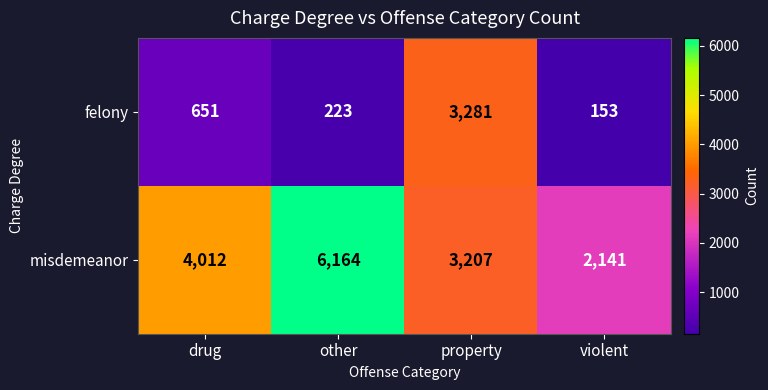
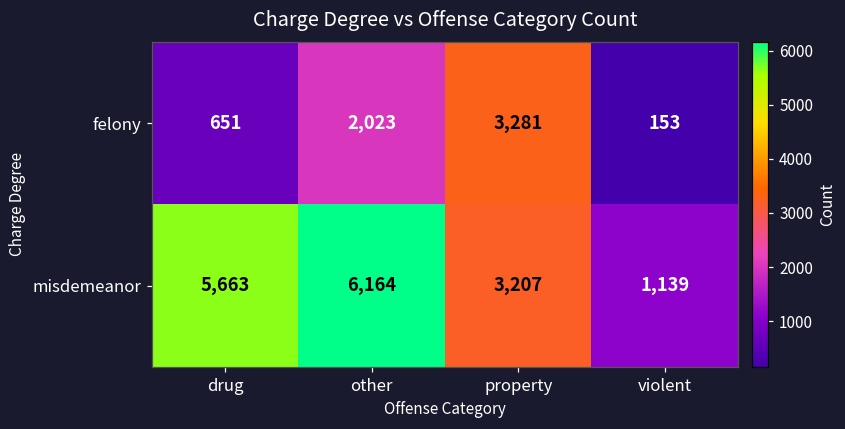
felony, other: 223 -> 2,023
misdemeanor, drug: 4,012 -> 5,663
misdemeanor, violent: 2,141 -> 1,139
